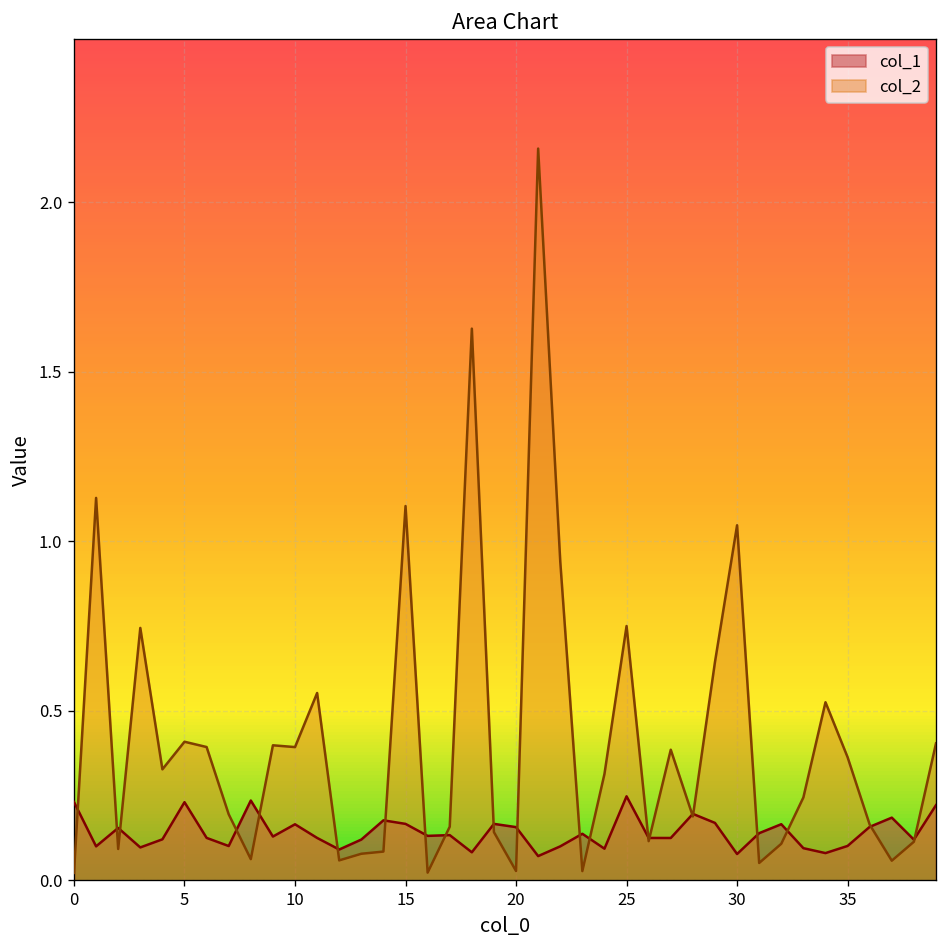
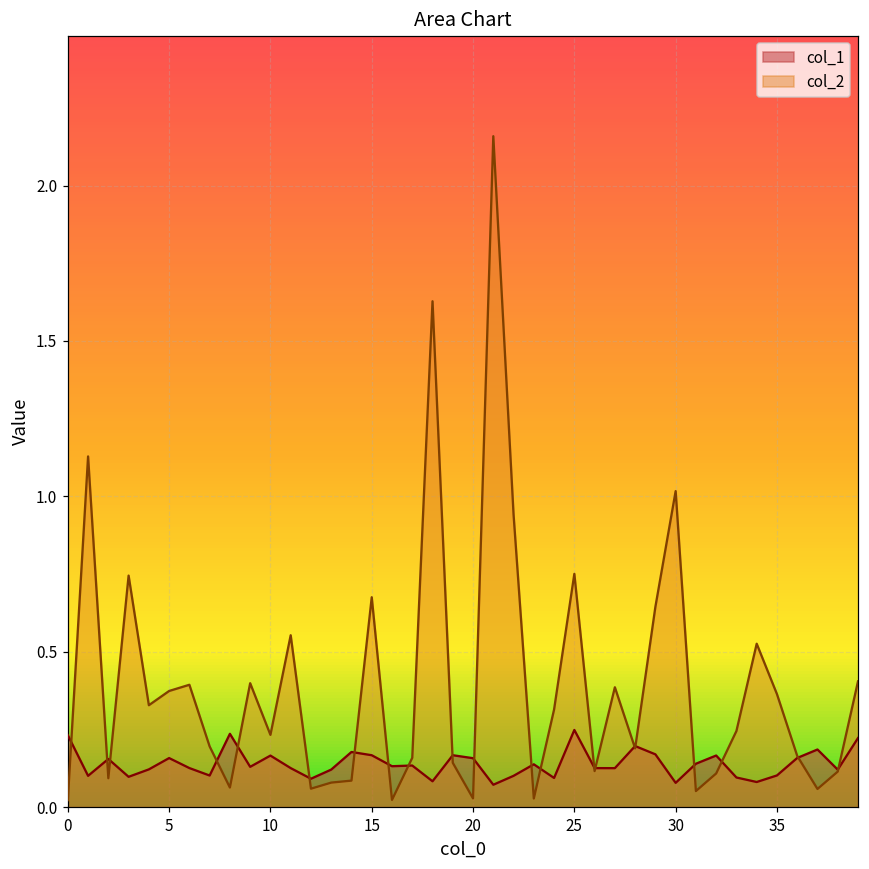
col_1, 5: 0.23 -> 0.16
col_2, 5: 0.41 -> 0.37
col_2, 10: 0.39 -> 0.23
col_2, 15: 1.10 -> 0.68
col_2, 30: 1.05 -> 1.02
